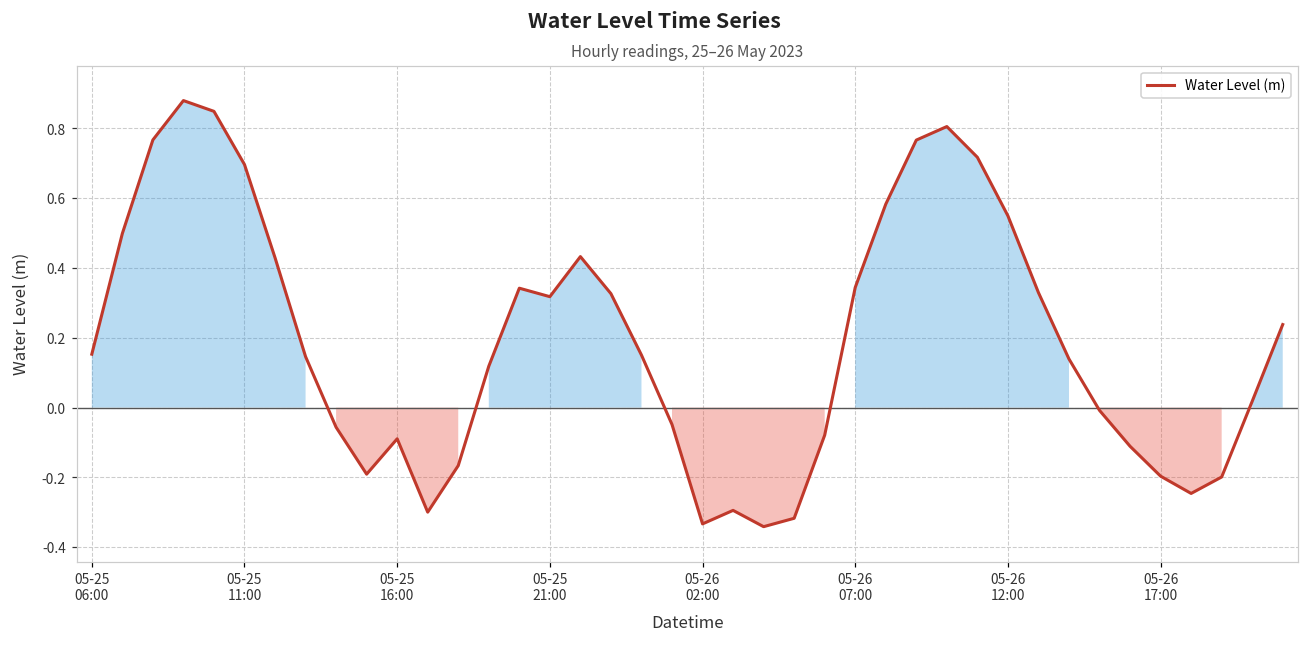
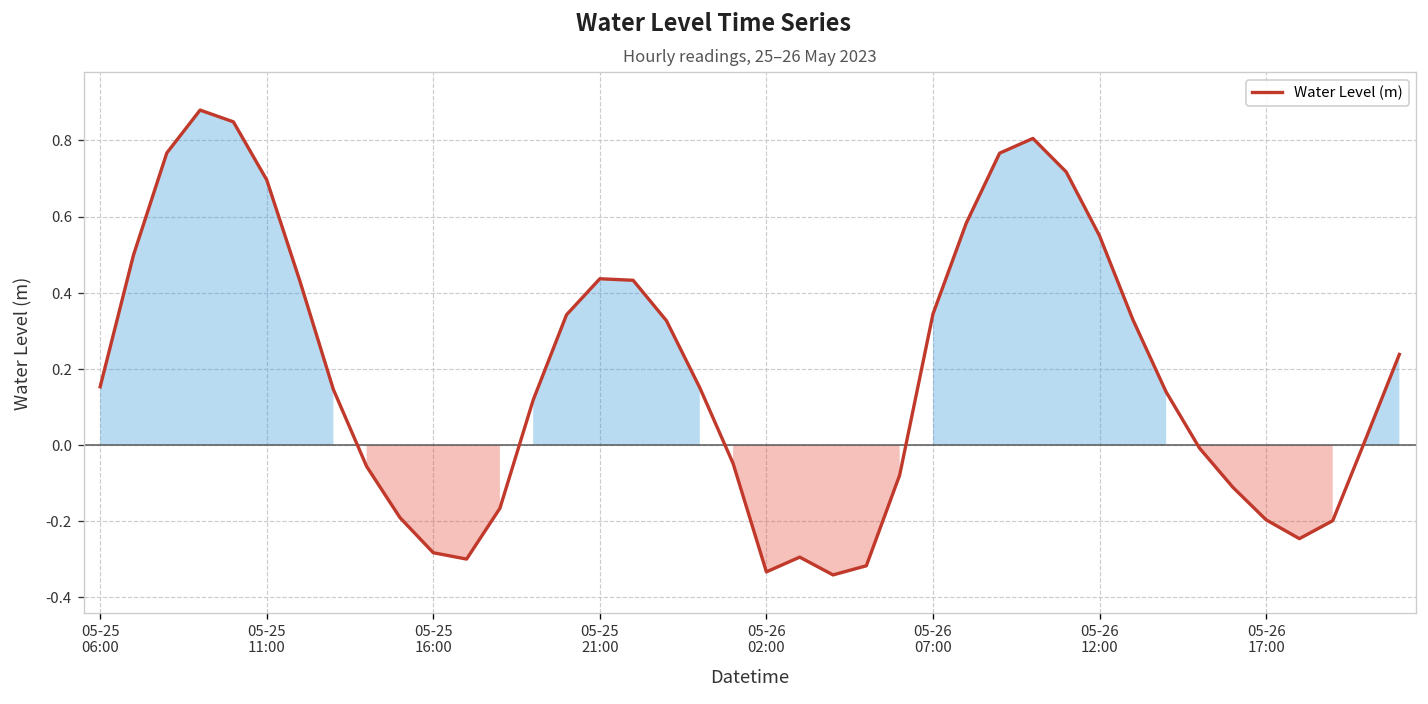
05-25 16:00: -0.09 -> -0.28
05-25 21:00: 0.32 -> 0.44
